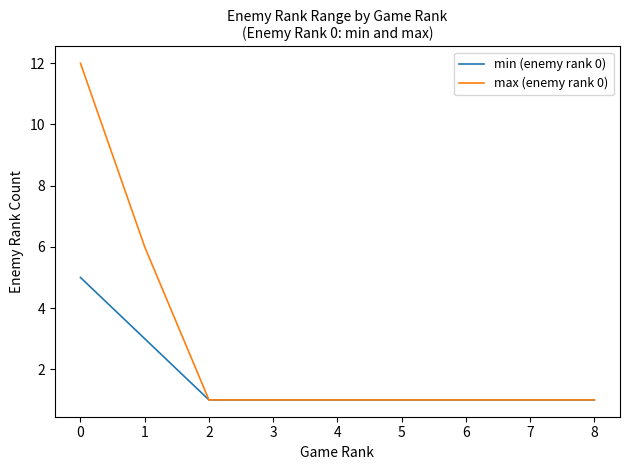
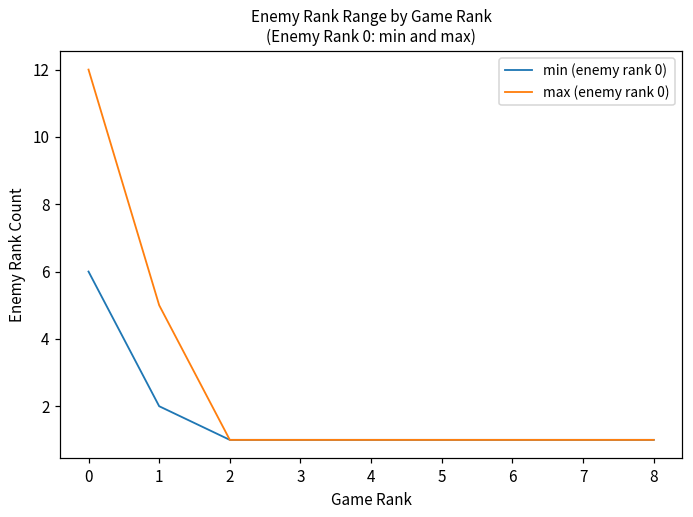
min (enemy rank 0), 0: 5 -> 6
min (enemy rank 0), 1: 3 -> 2
max (enemy rank 0), 1: 6 -> 5
